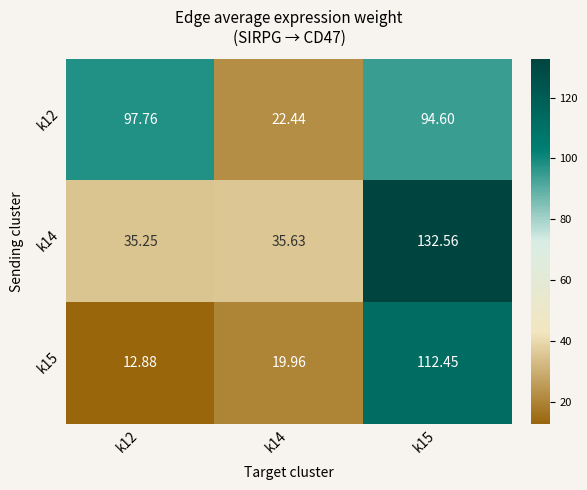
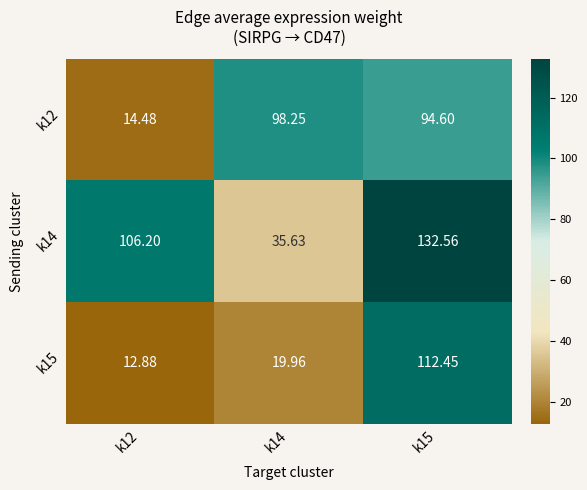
k12, k12: 97.76 -> 14.48
k12, k14: 22.44 -> 98.25
k14, k12: 35.25 -> 106.20
